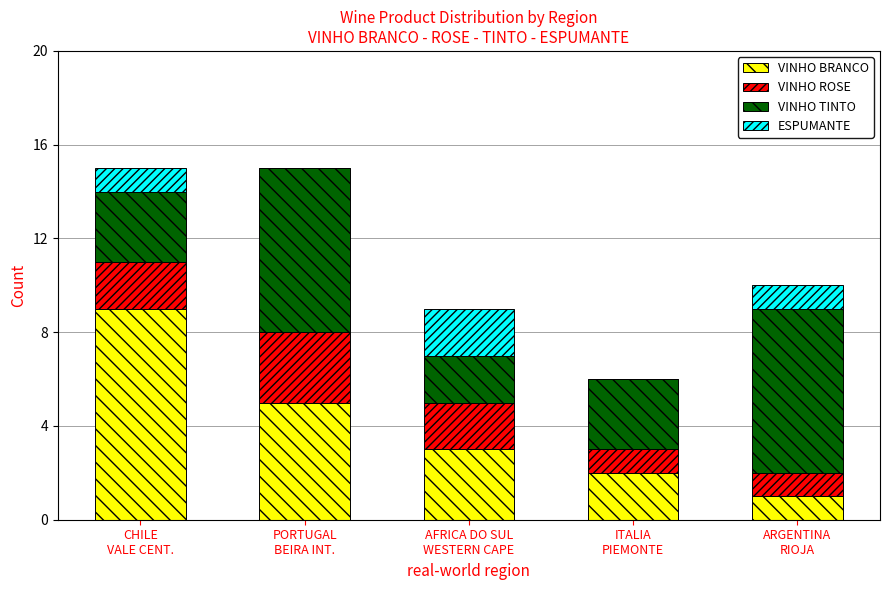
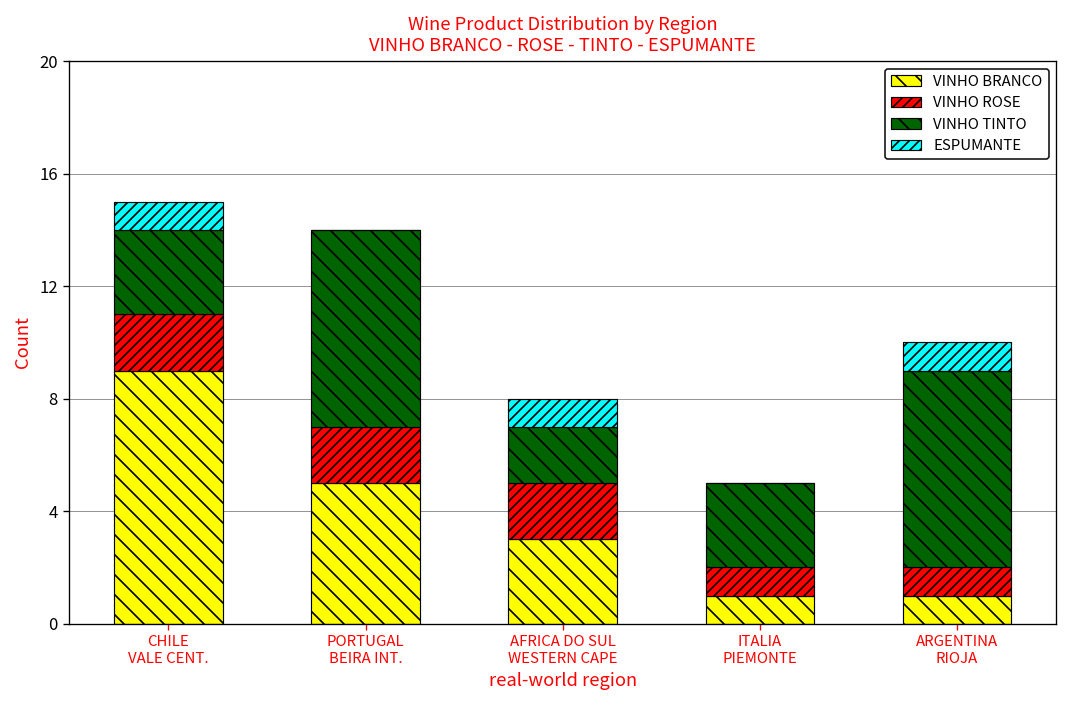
VINHO ROSE, PORTUGAL BEIRA INT.: 3 -> 2
ESPUMANTE, AFRICA DO SUL WESTERN CAPE: 2 -> 1
VINHO BRANCO, ITALIA PIEMONTE: 2 -> 1
